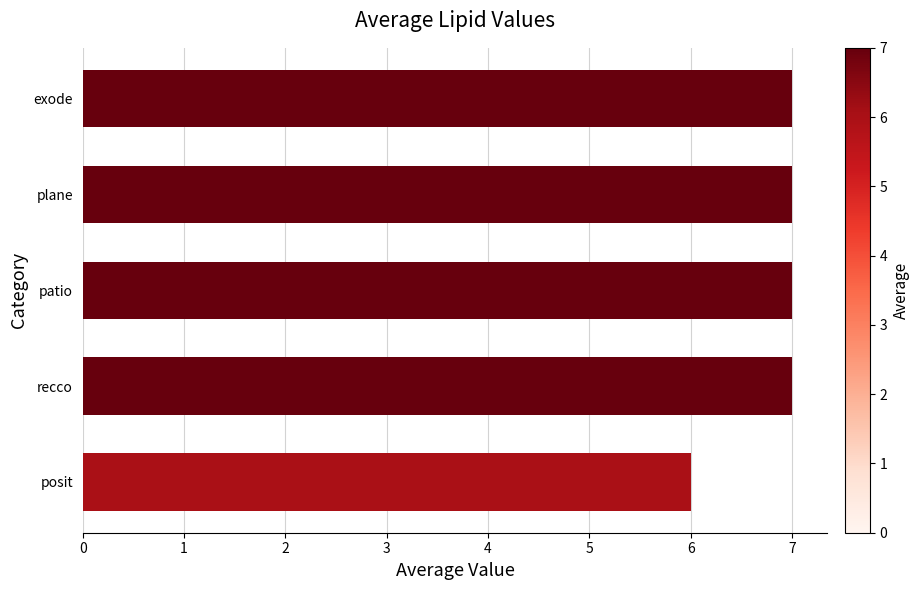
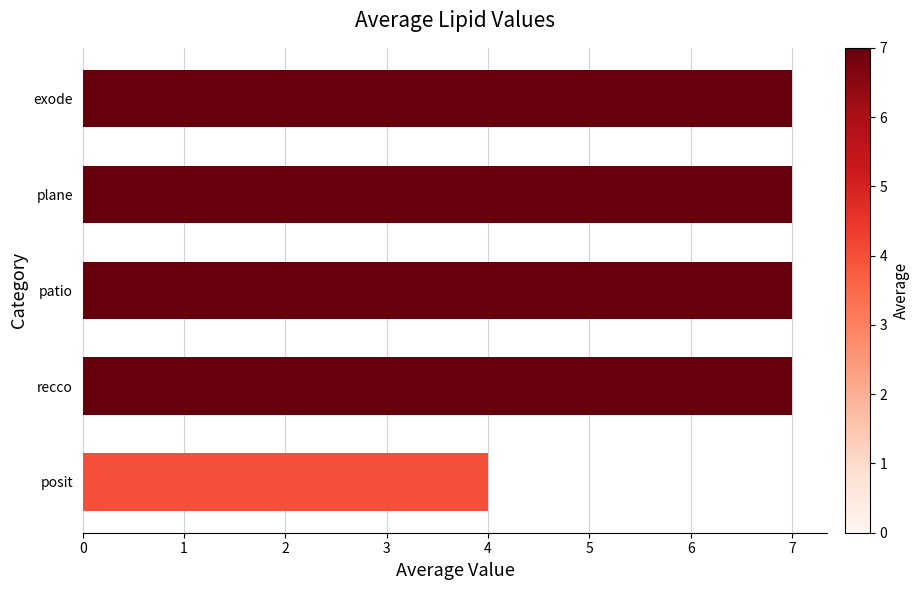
posit: 6 -> 4
